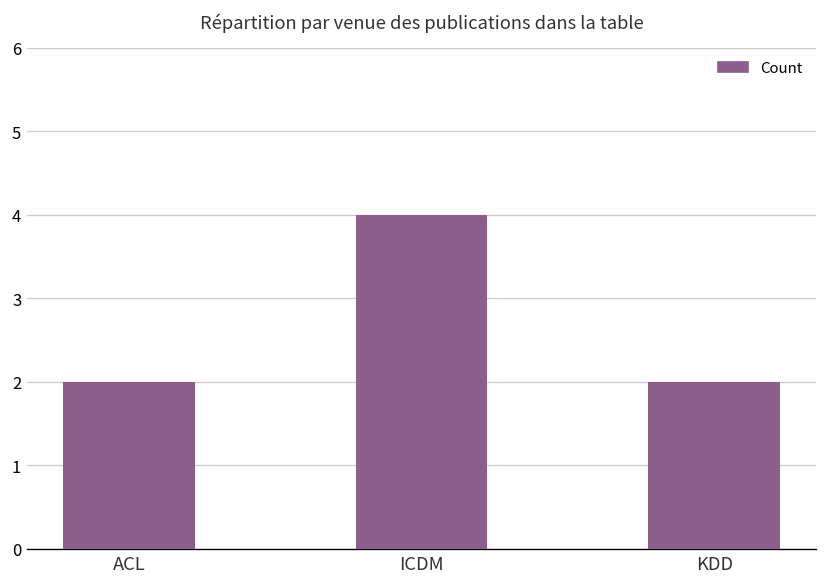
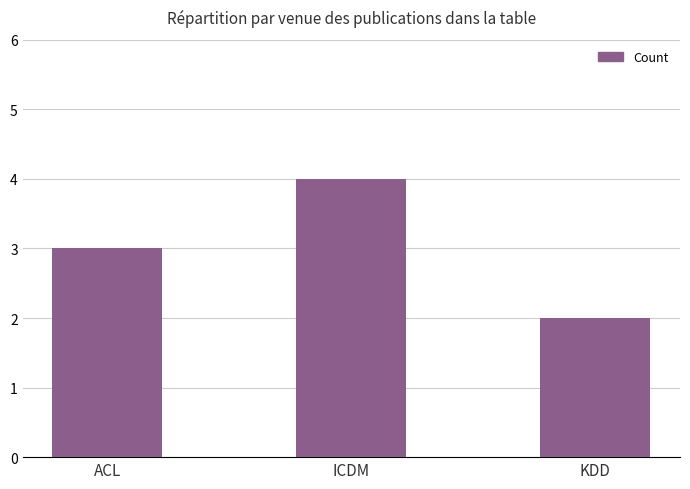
ACL: 2 -> 3
